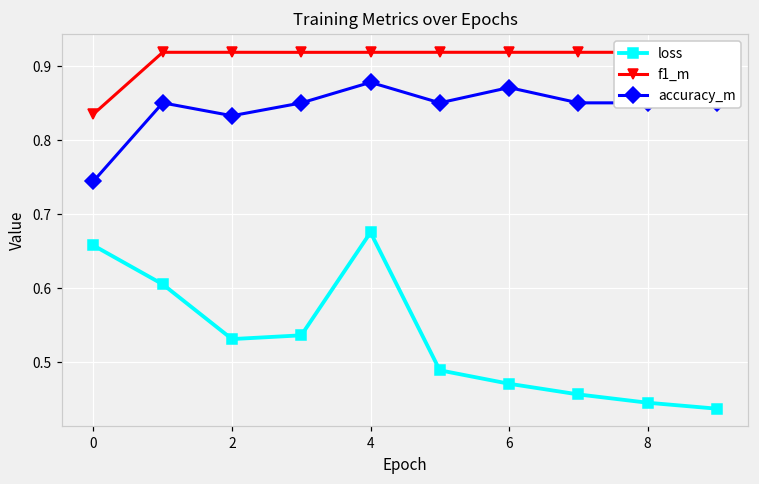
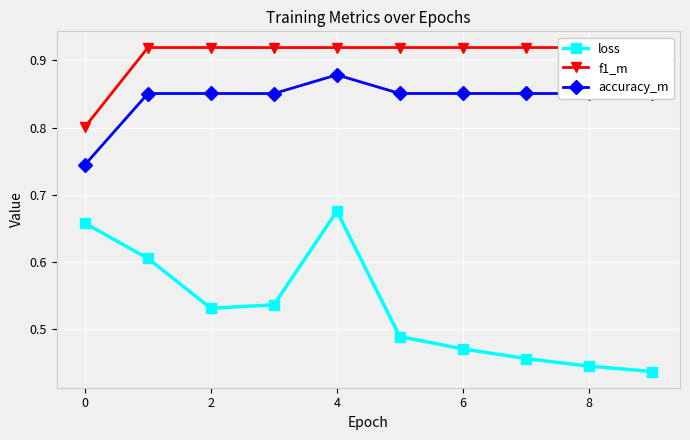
f1_m, 0: 0.84 -> 0.80
accuracy_m, 2: 0.83 -> 0.85
accuracy_m, 6: 0.87 -> 0.85
